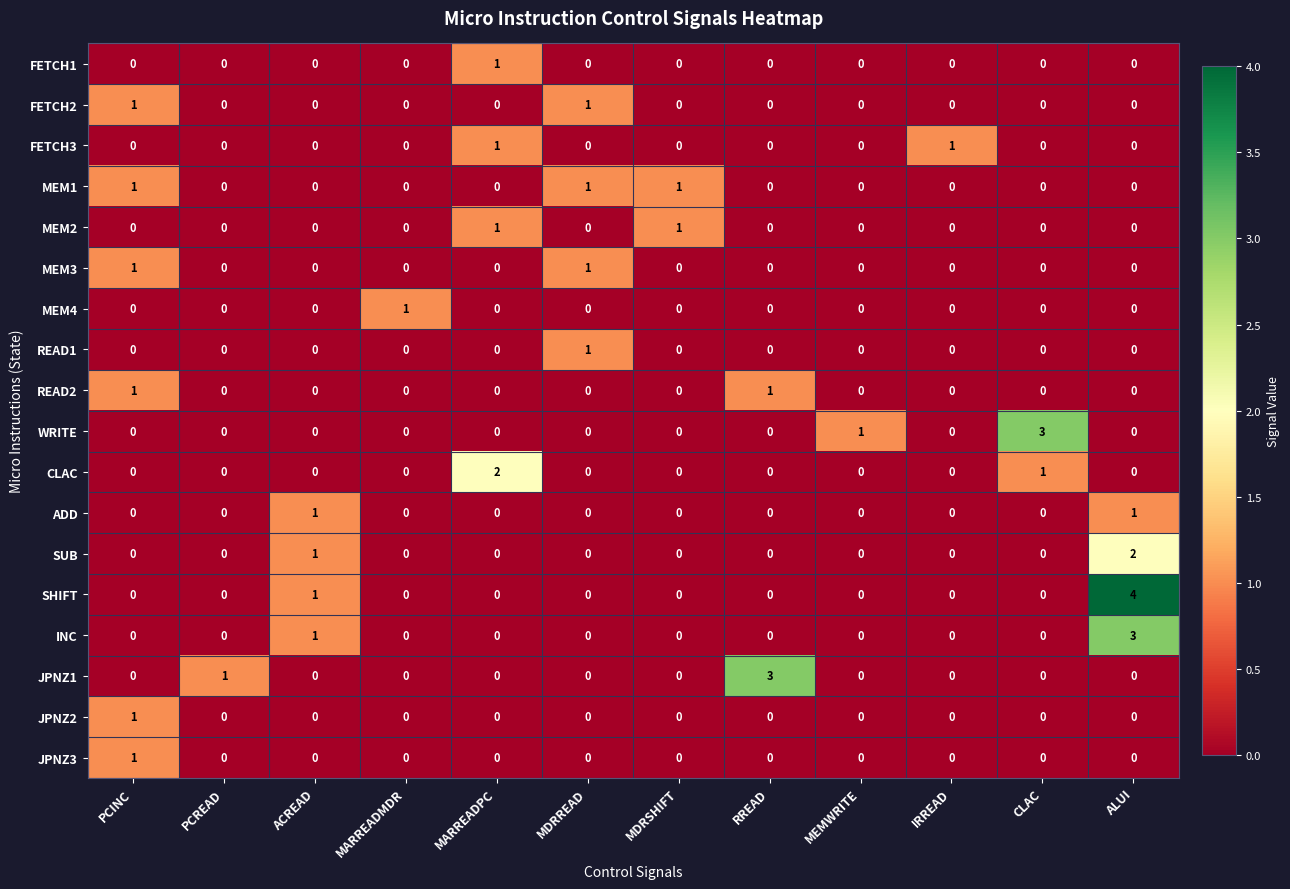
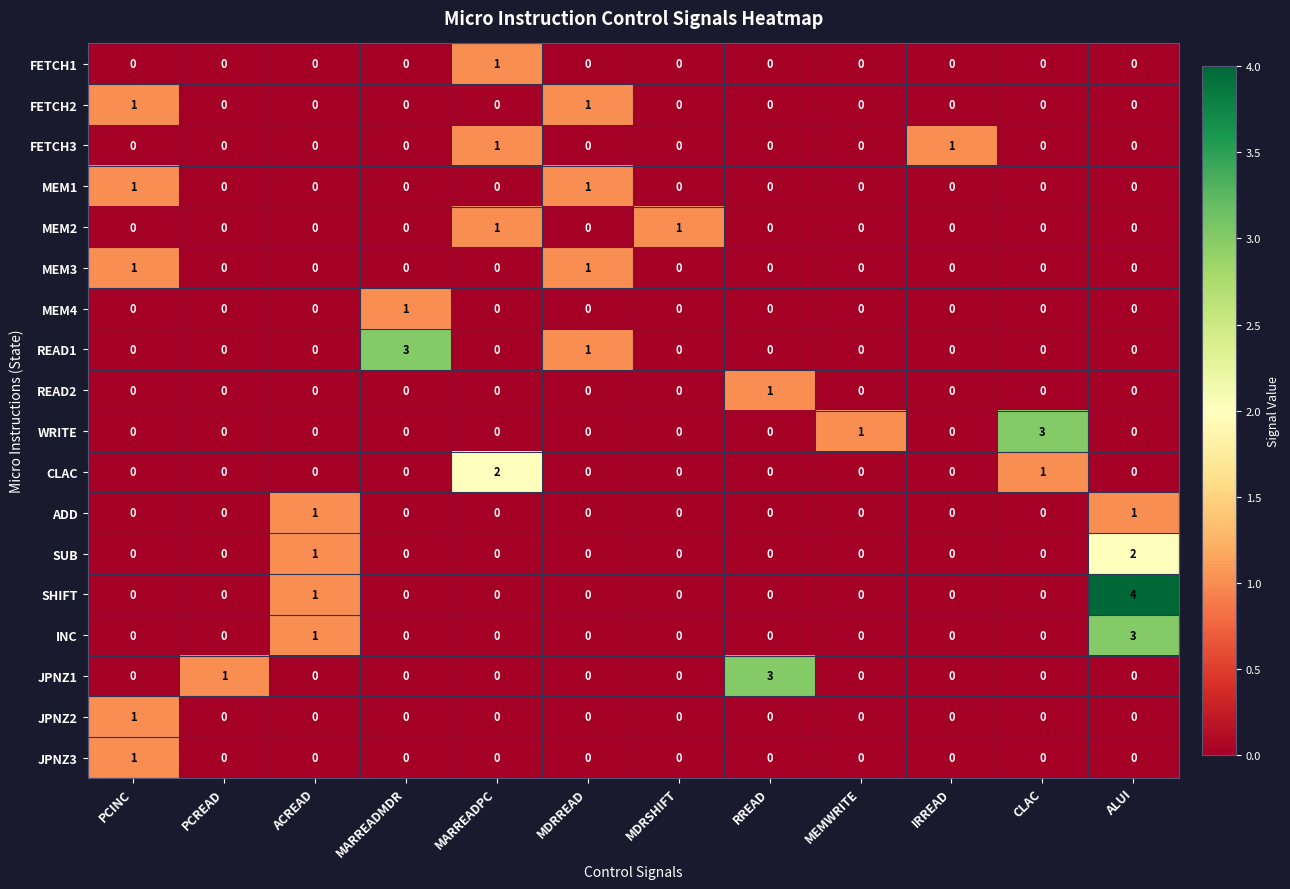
MEM1, MDRSHIFT: 1 -> 0
READ1, MARREADMDR: 0 -> 3
READ2, PCINC: 1 -> 0
